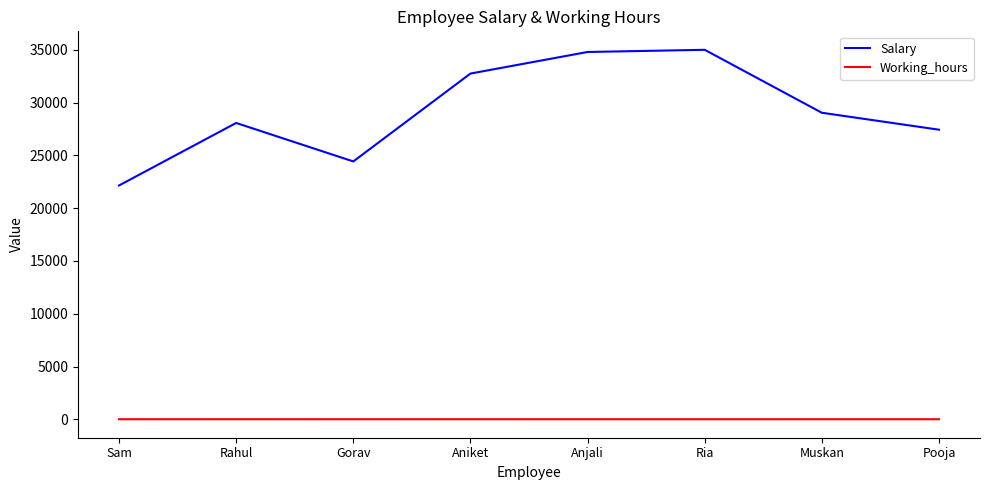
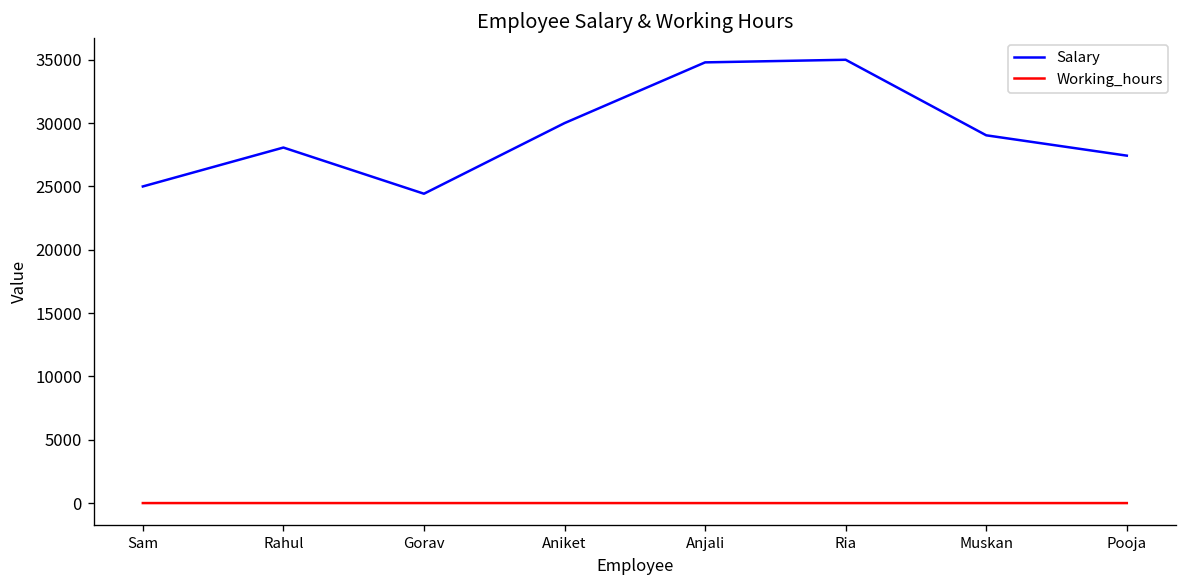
Salary, Sam: 22100 -> 25000
Salary, Aniket: 32800 -> 30000
